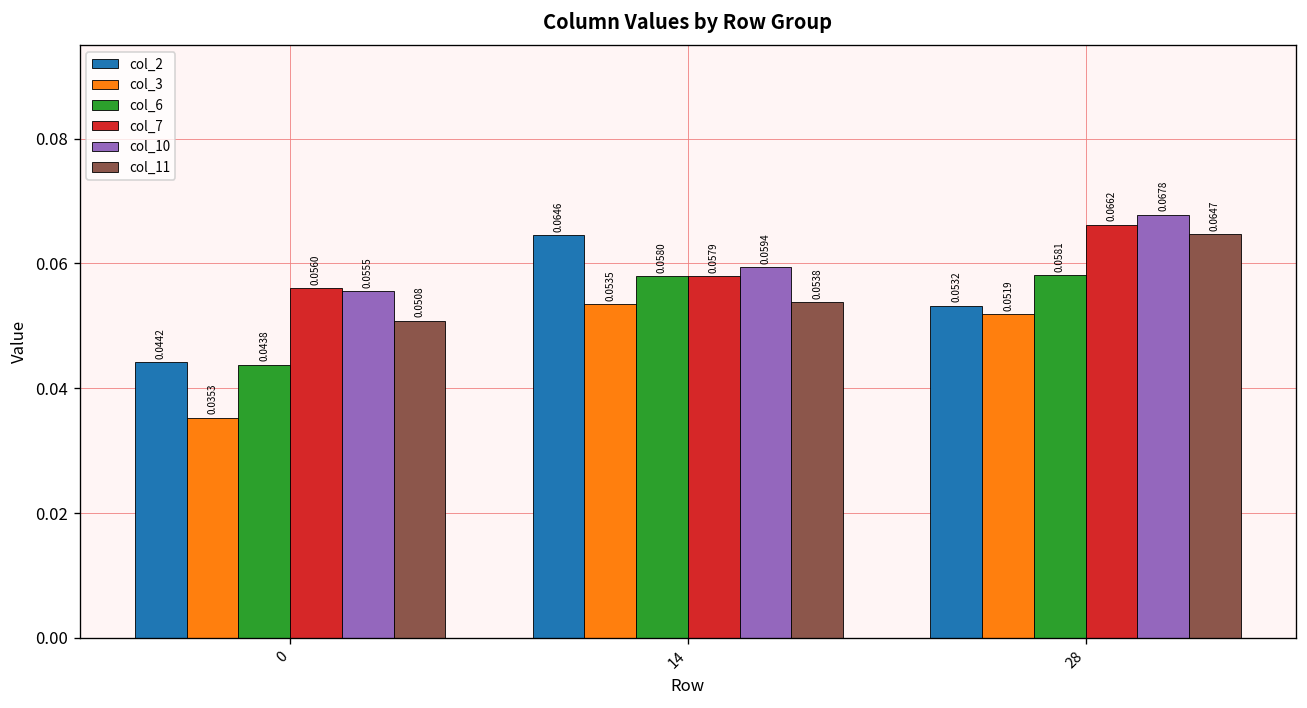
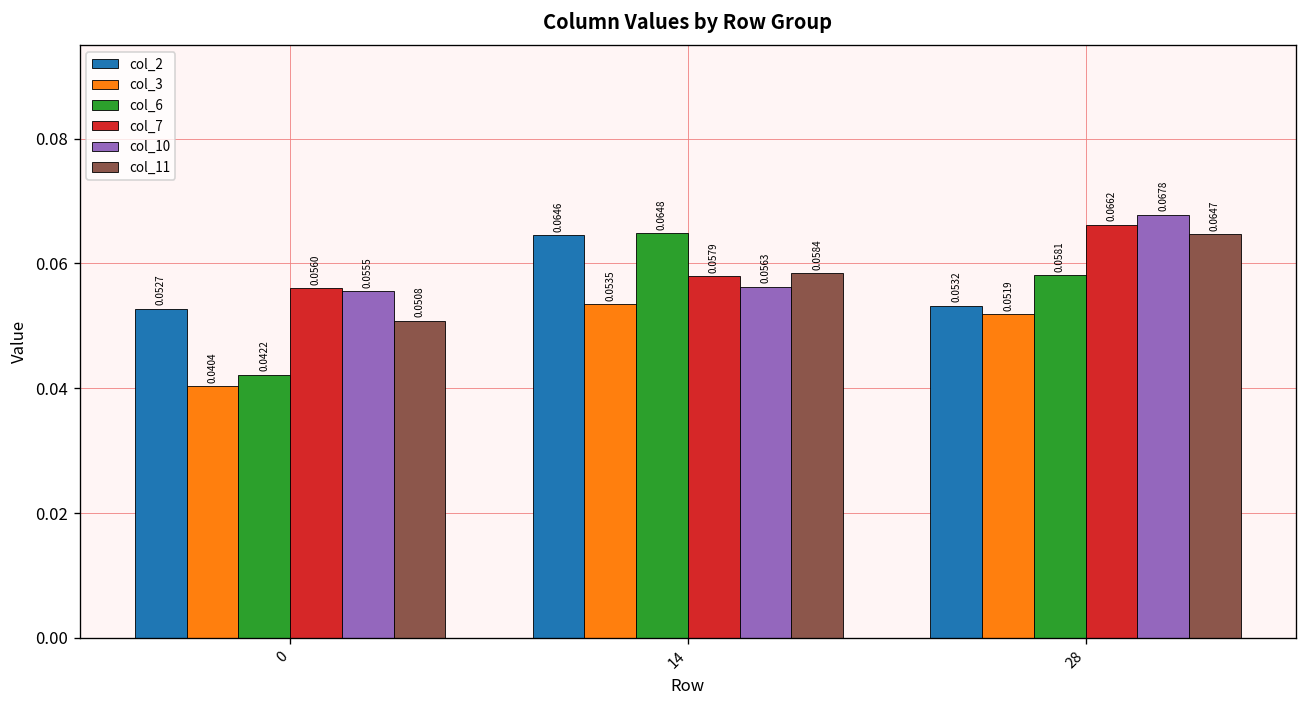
col_2, 0: 0.0442 -> 0.0527
col_3, 0: 0.0353 -> 0.0404
col_6, 0: 0.0438 -> 0.0422
col_6, 14: 0.0580 -> 0.0648
col_10, 14: 0.0594 -> 0.0563
col_11, 14: 0.0538 -> 0.0584
